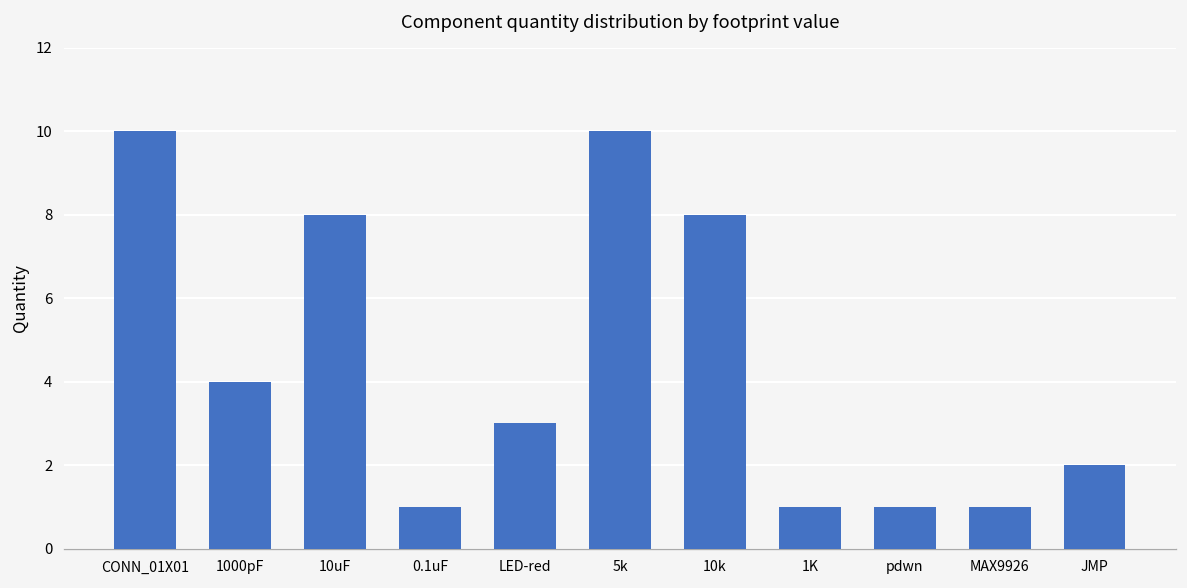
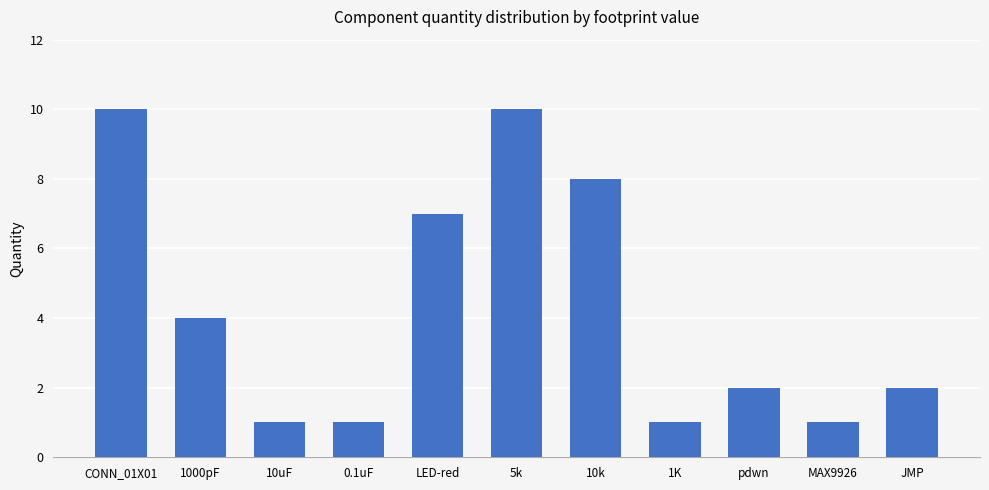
10uF: 8 -> 1
LED-red: 3 -> 7
pdwn: 1 -> 2
